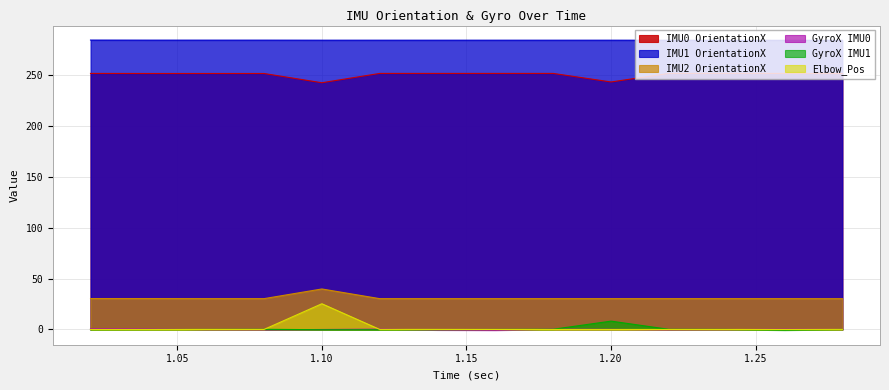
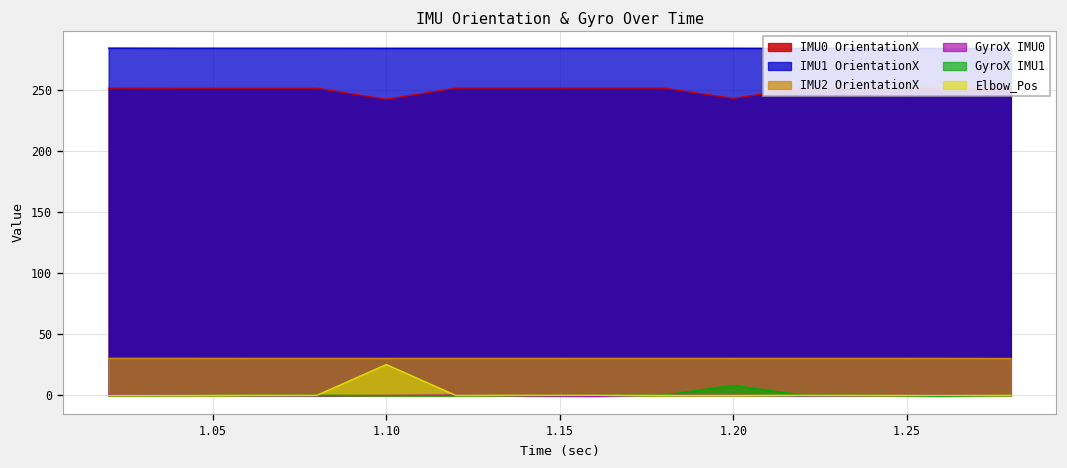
IMU2 OrientationX, 1.10: 40 -> 30
